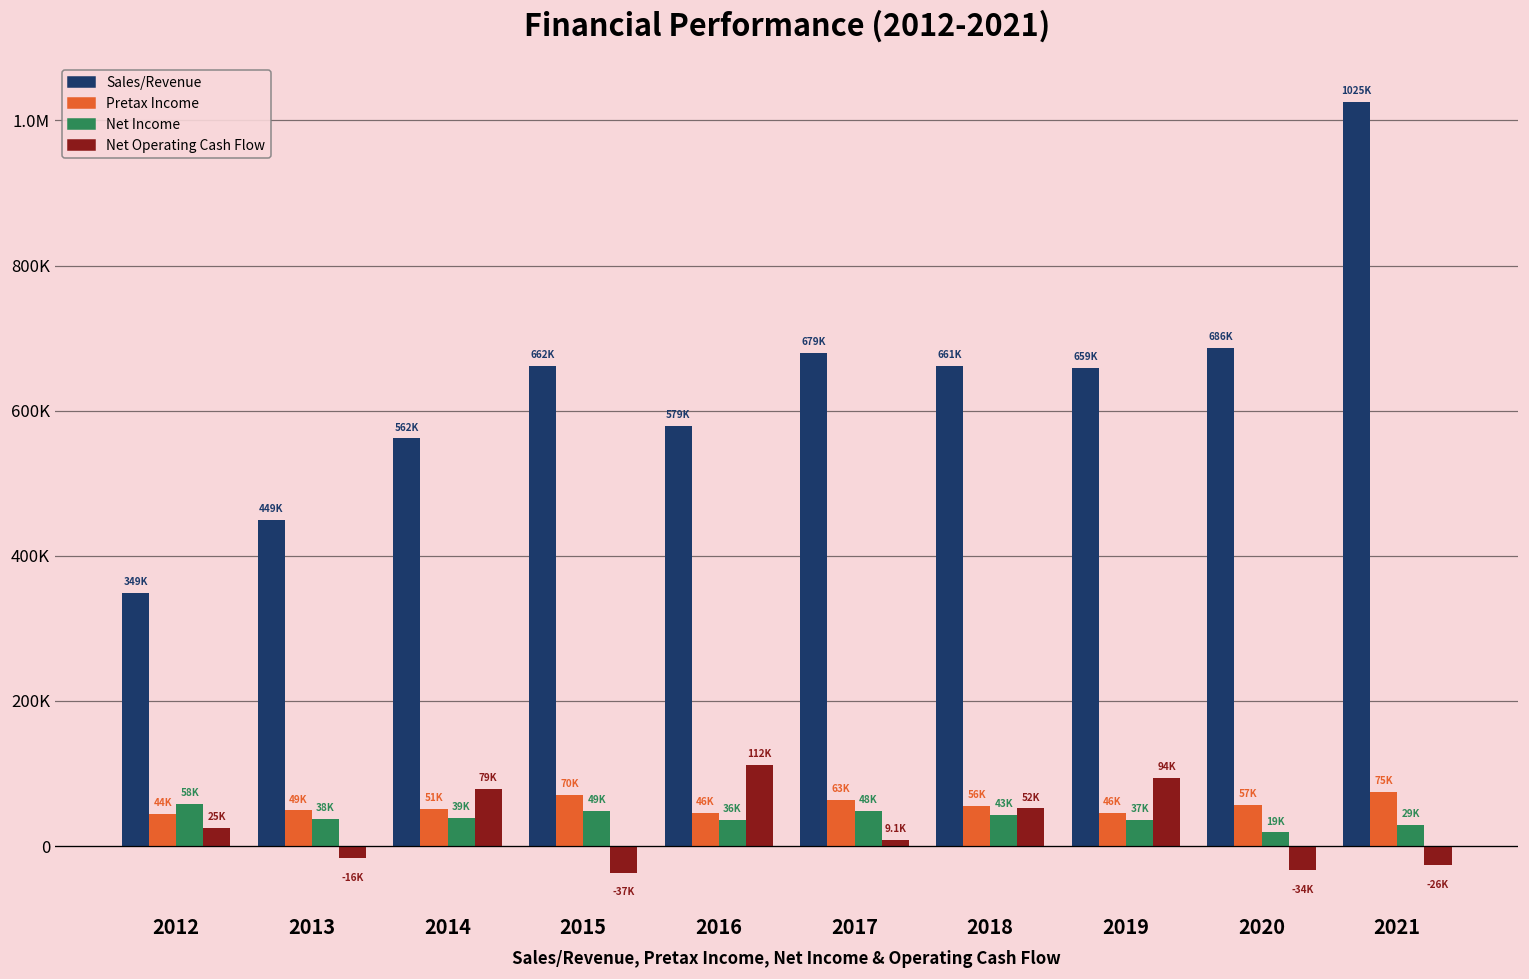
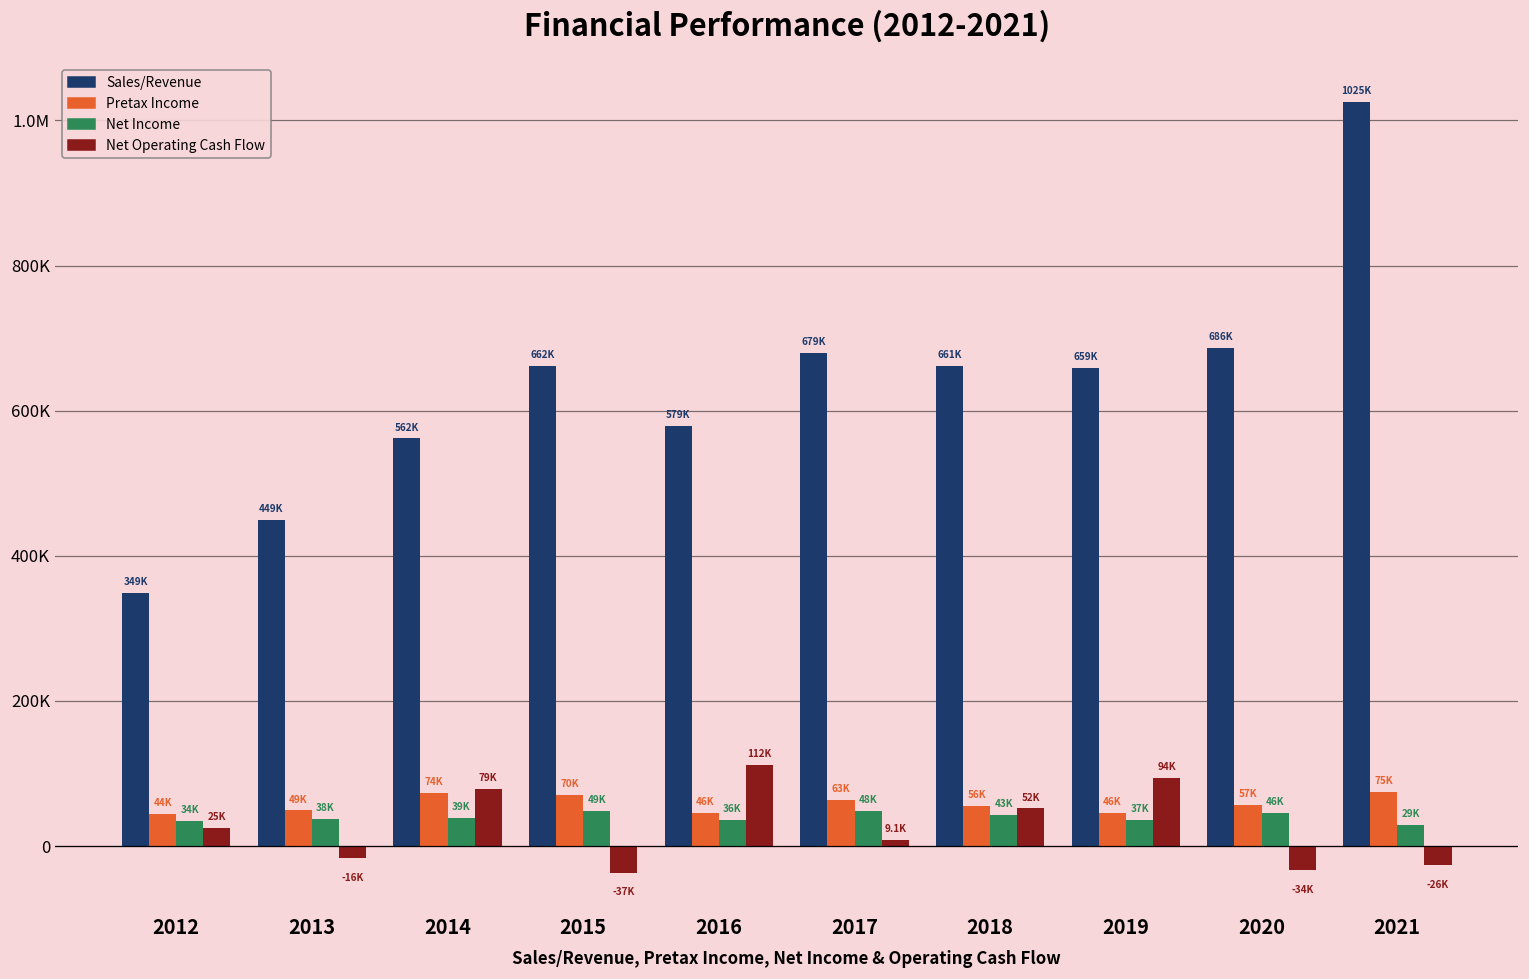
Net Income, 2012: 58K -> 34K
Pretax Income, 2014: 51K -> 74K
Net Income, 2020: 19K -> 46K
